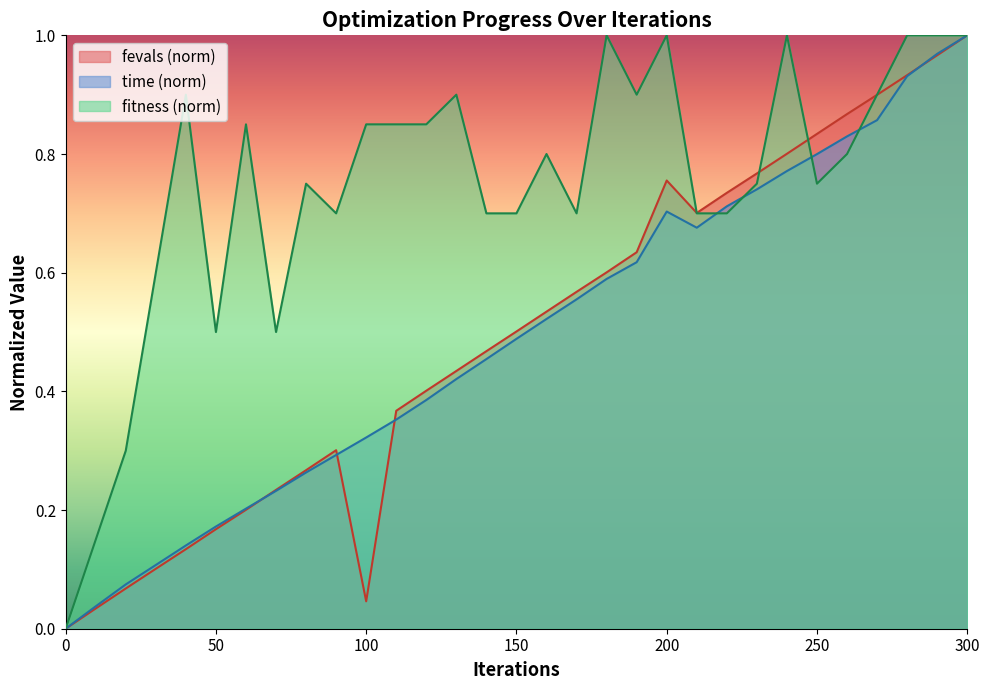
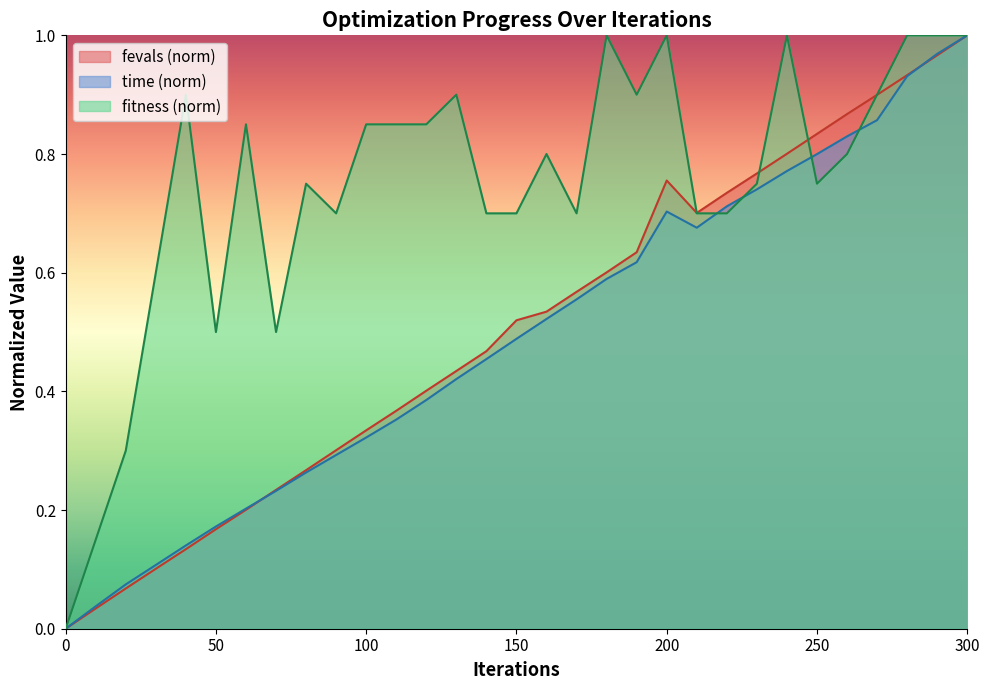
fevals (norm), 100: 0.05 -> 0.33
fevals (norm), 150: 0.50 -> 0.52
